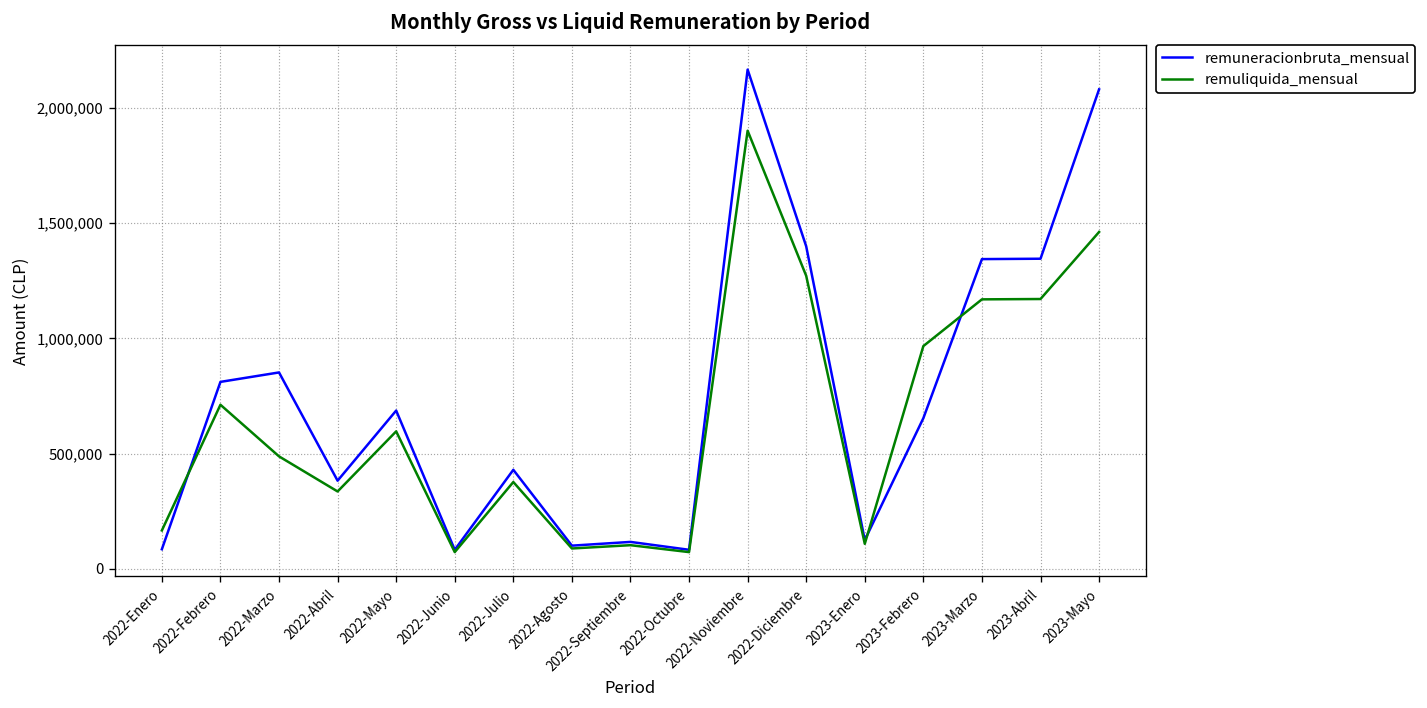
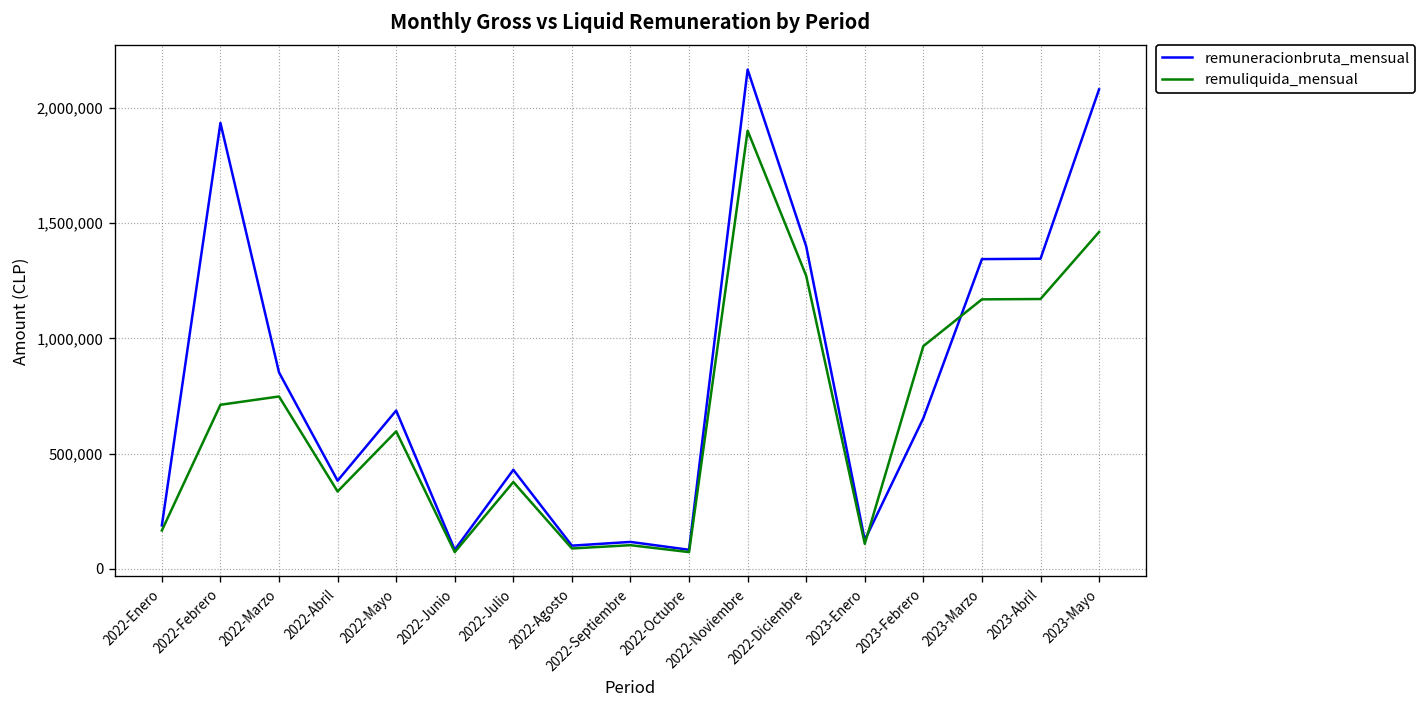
remuneracionbruta_mensual, 2022-Enero: 80,000 -> 190,000
remuneracionbruta_mensual, 2022-Febrero: 810,000 -> 1,940,000
remuliquida_mensual, 2022-Marzo: 490,000 -> 750,000
